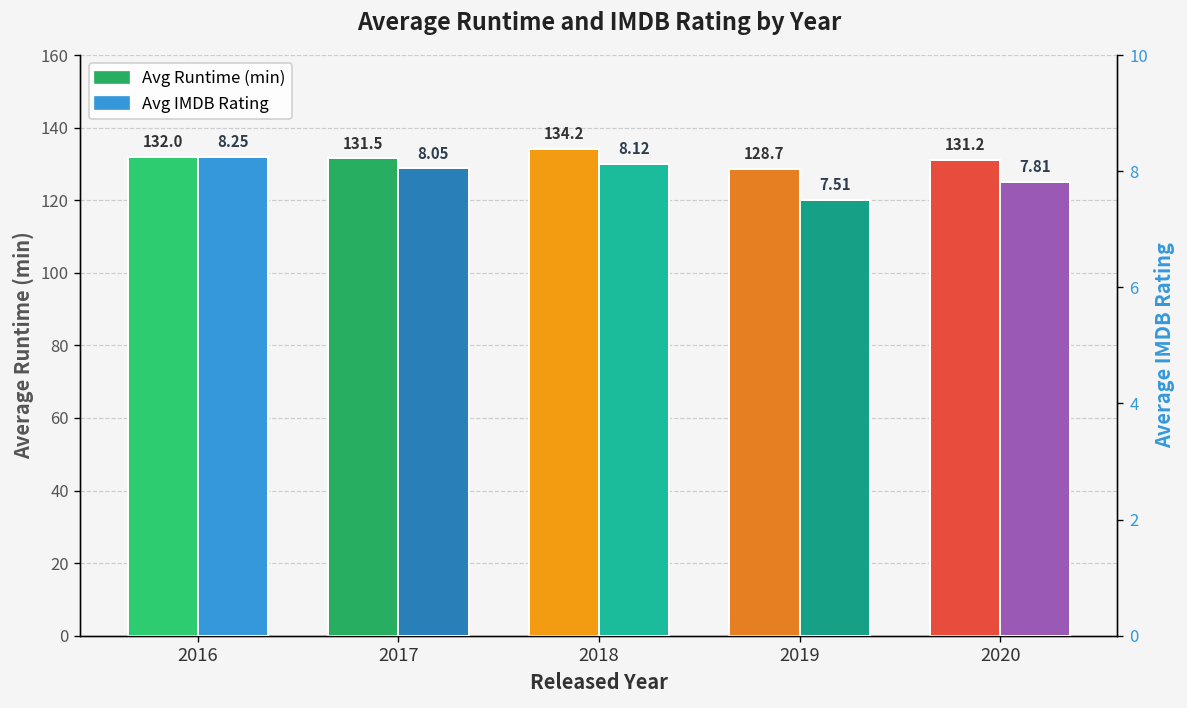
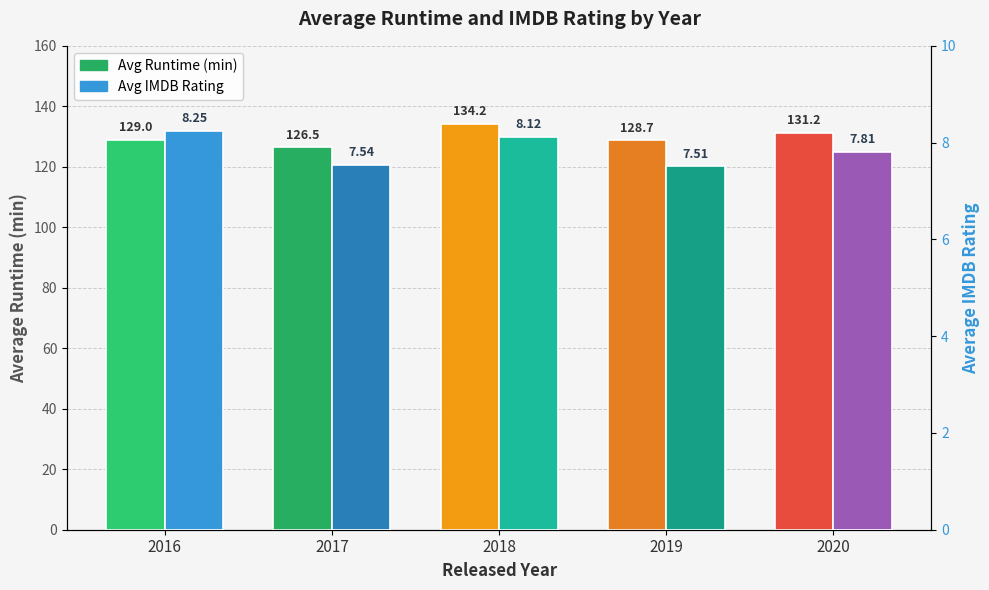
Avg Runtime (min), 2016: 132.0 -> 129.0
Avg Runtime (min), 2017: 131.5 -> 126.5
Avg IMDB Rating, 2017: 8.05 -> 7.54
